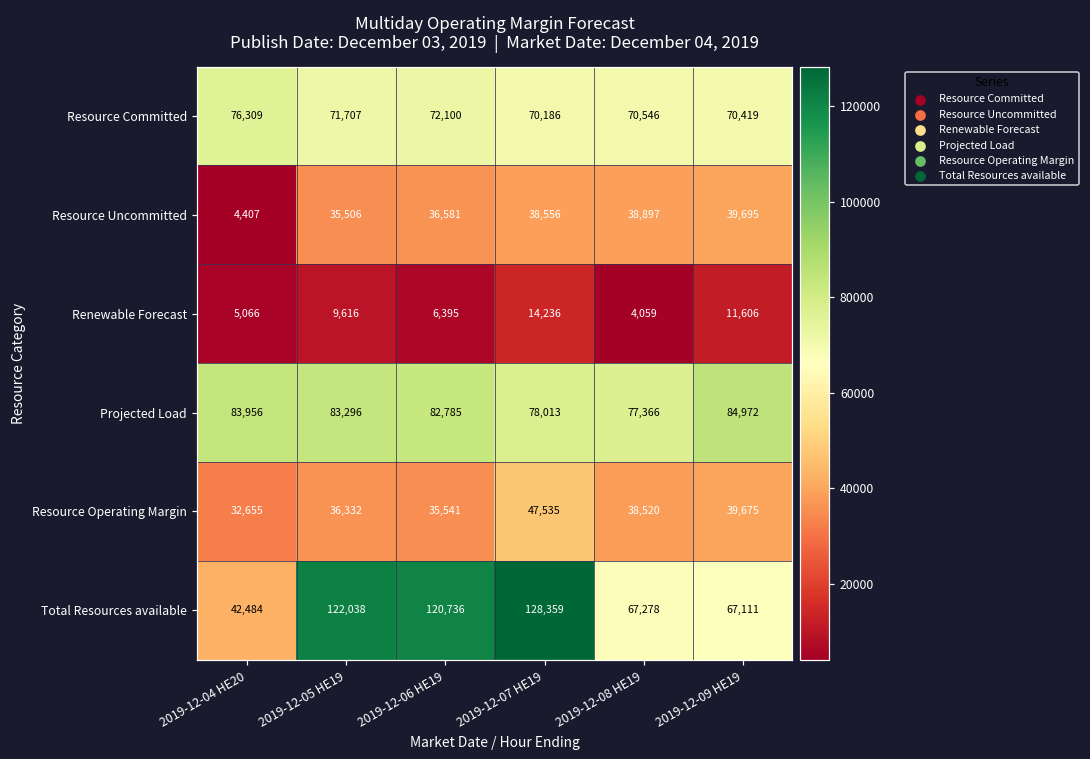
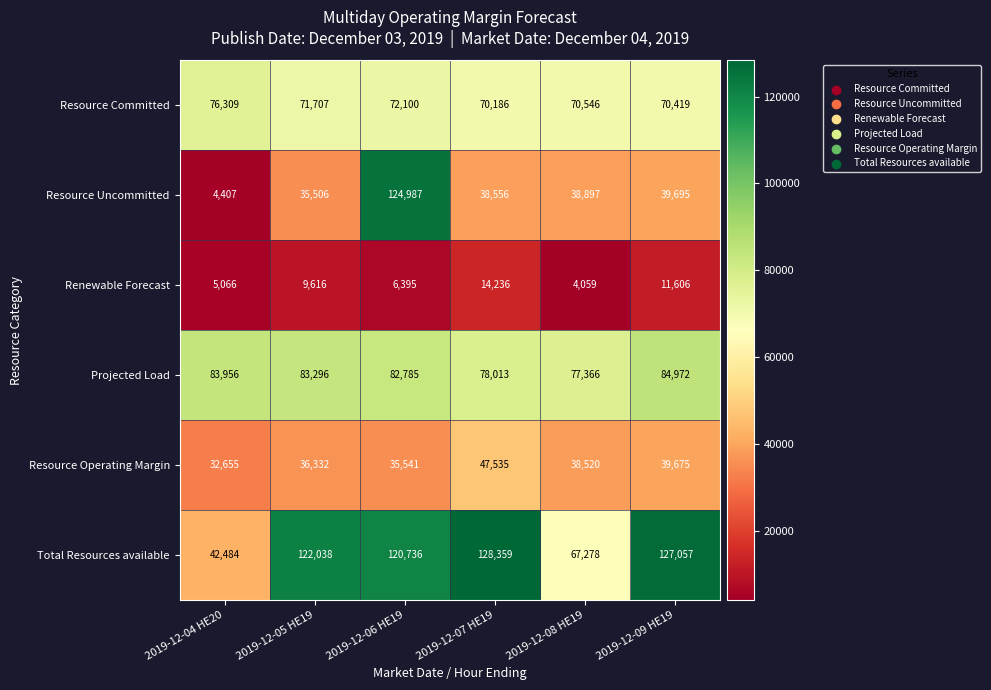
Resource Uncommitted, 2019-12-06 HE19: 36,581 -> 124,987
Total Resources available, 2019-12-09 HE19: 67,111 -> 127,057
